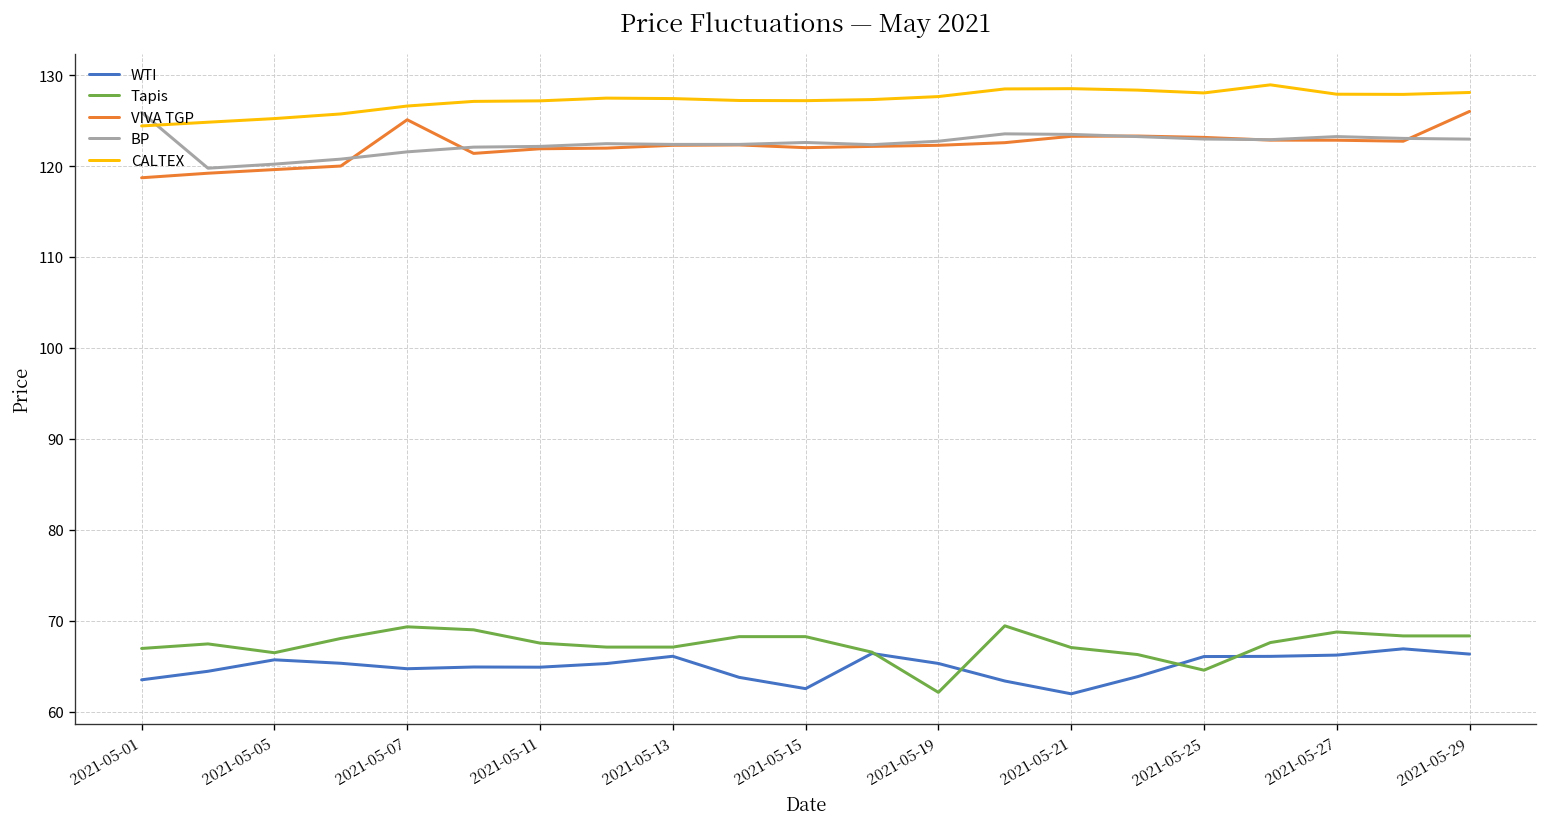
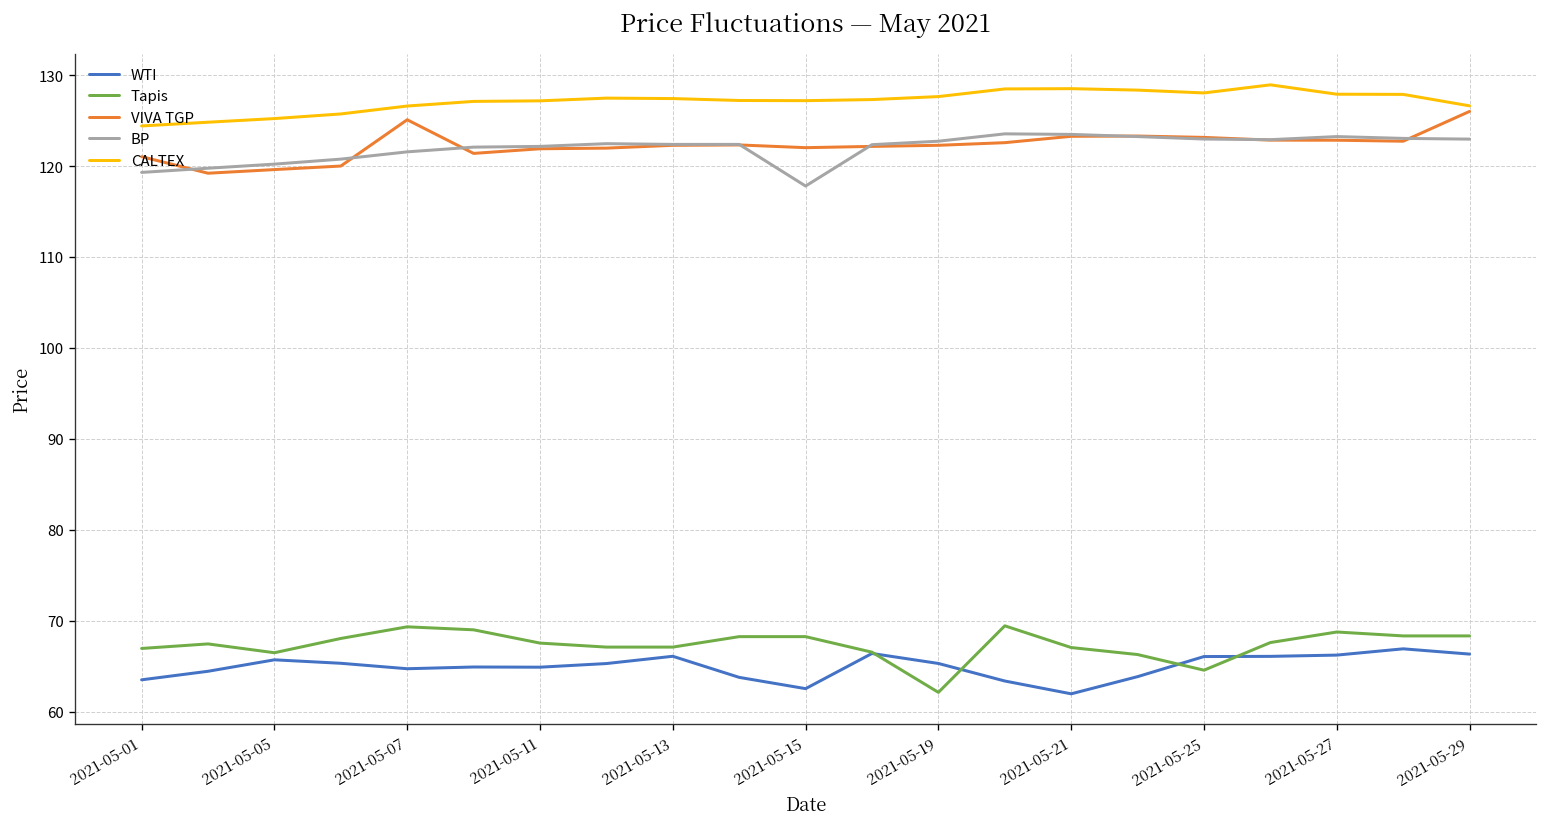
VIVA TGP, 2021-05-01: 119 -> 121
BP, 2021-05-01: 126 -> 119
BP, 2021-05-15: 123 -> 118
CALTEX, 2021-05-29: 128 -> 127
